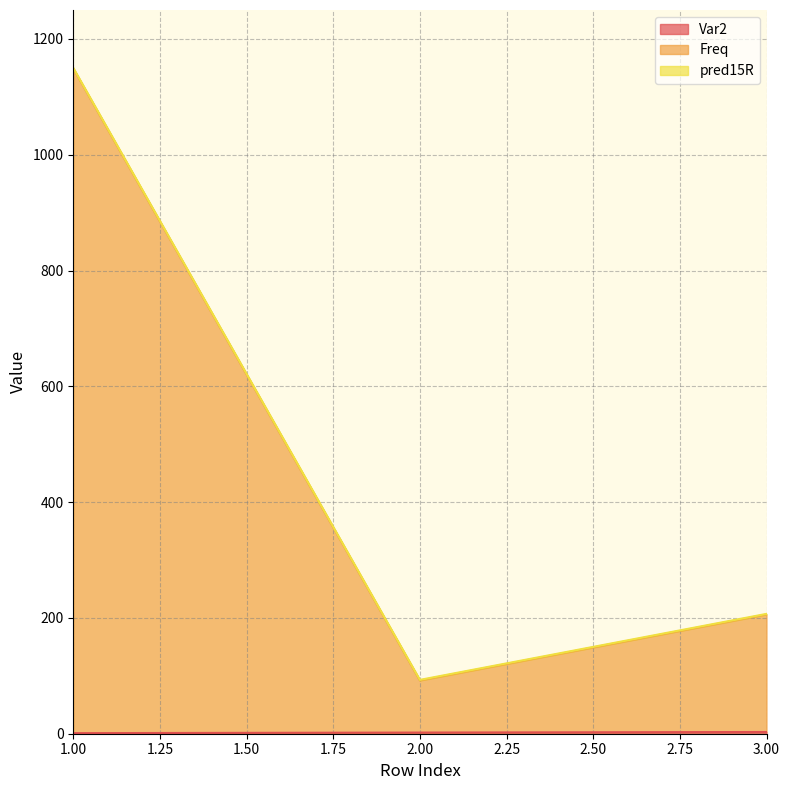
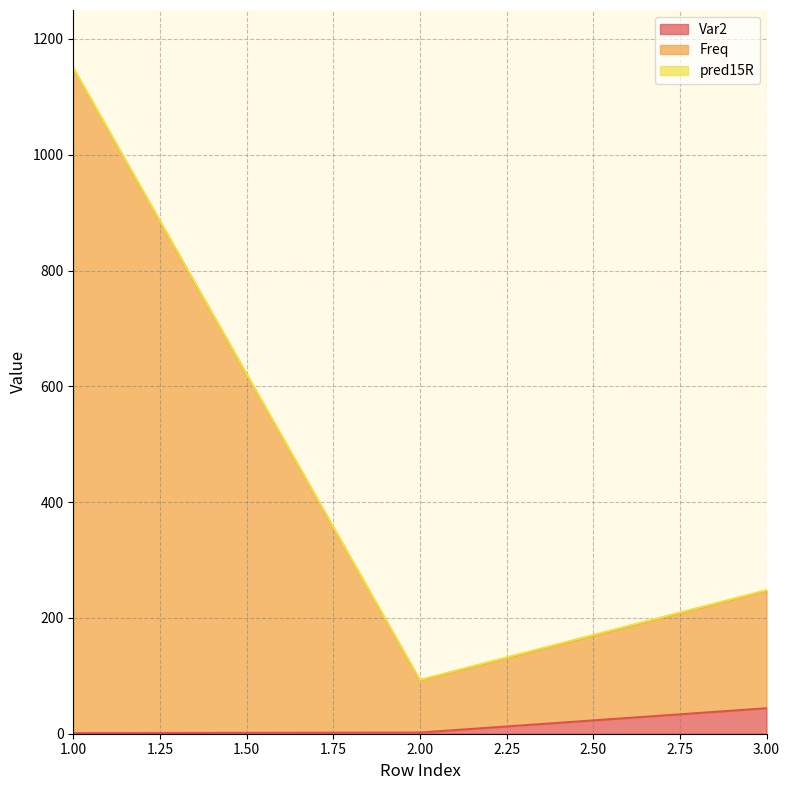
Var2, 3.00: 0 -> 40
